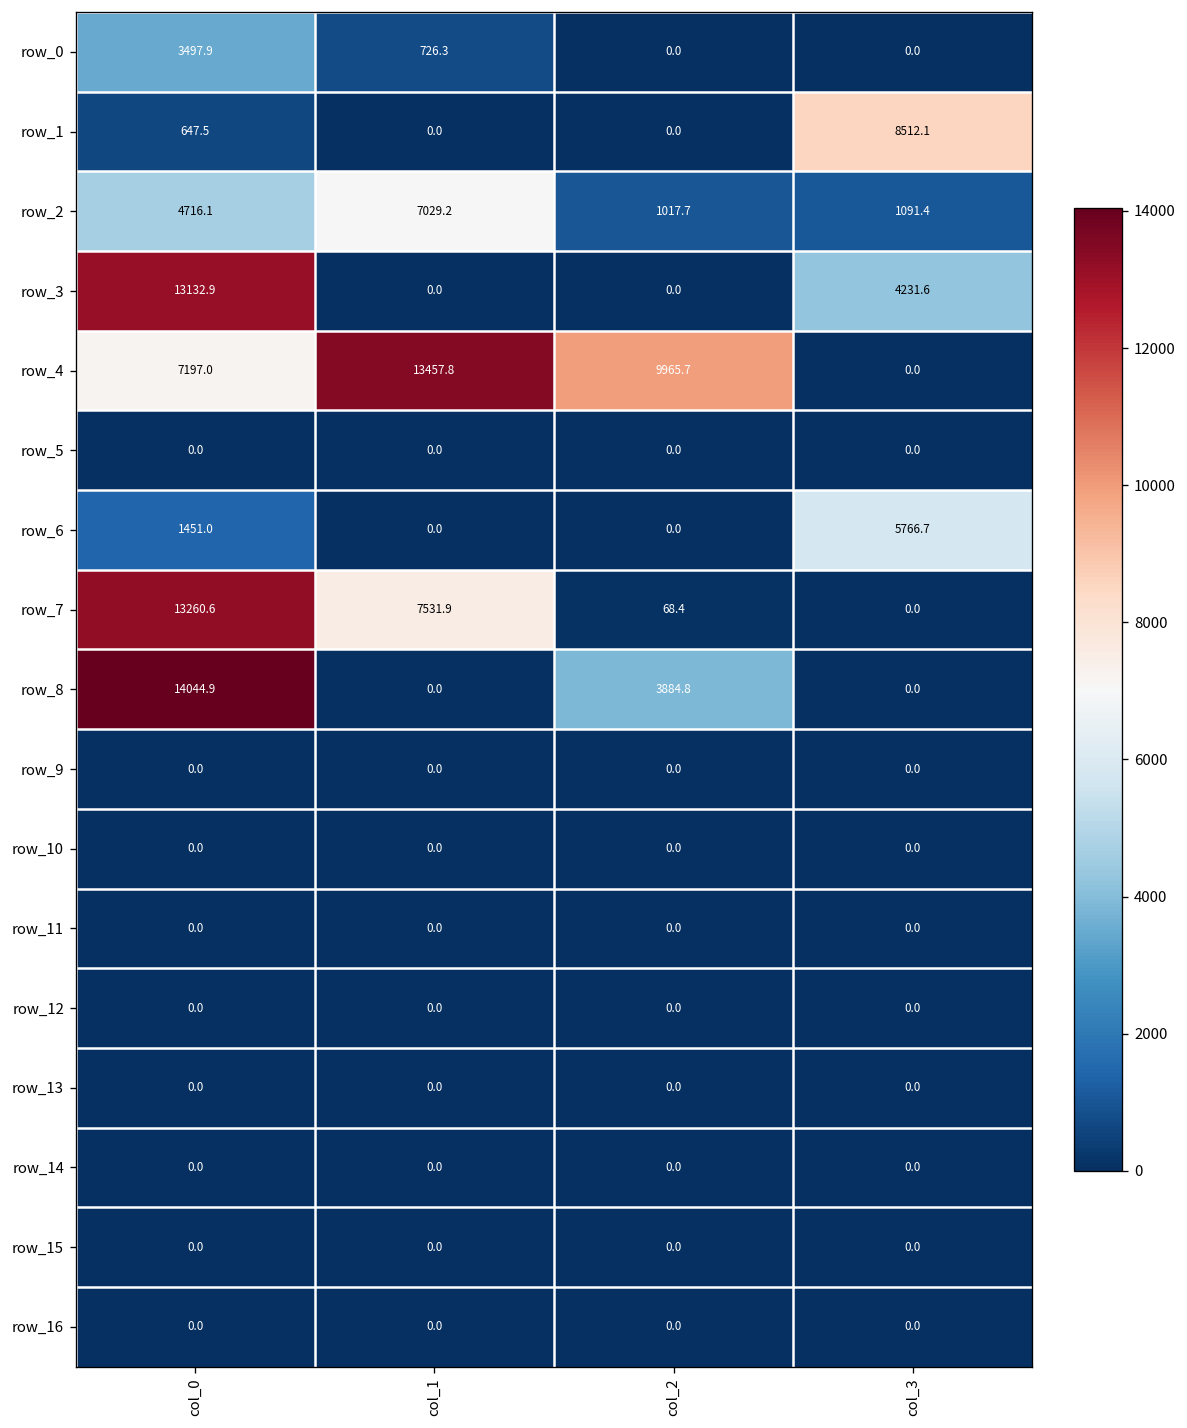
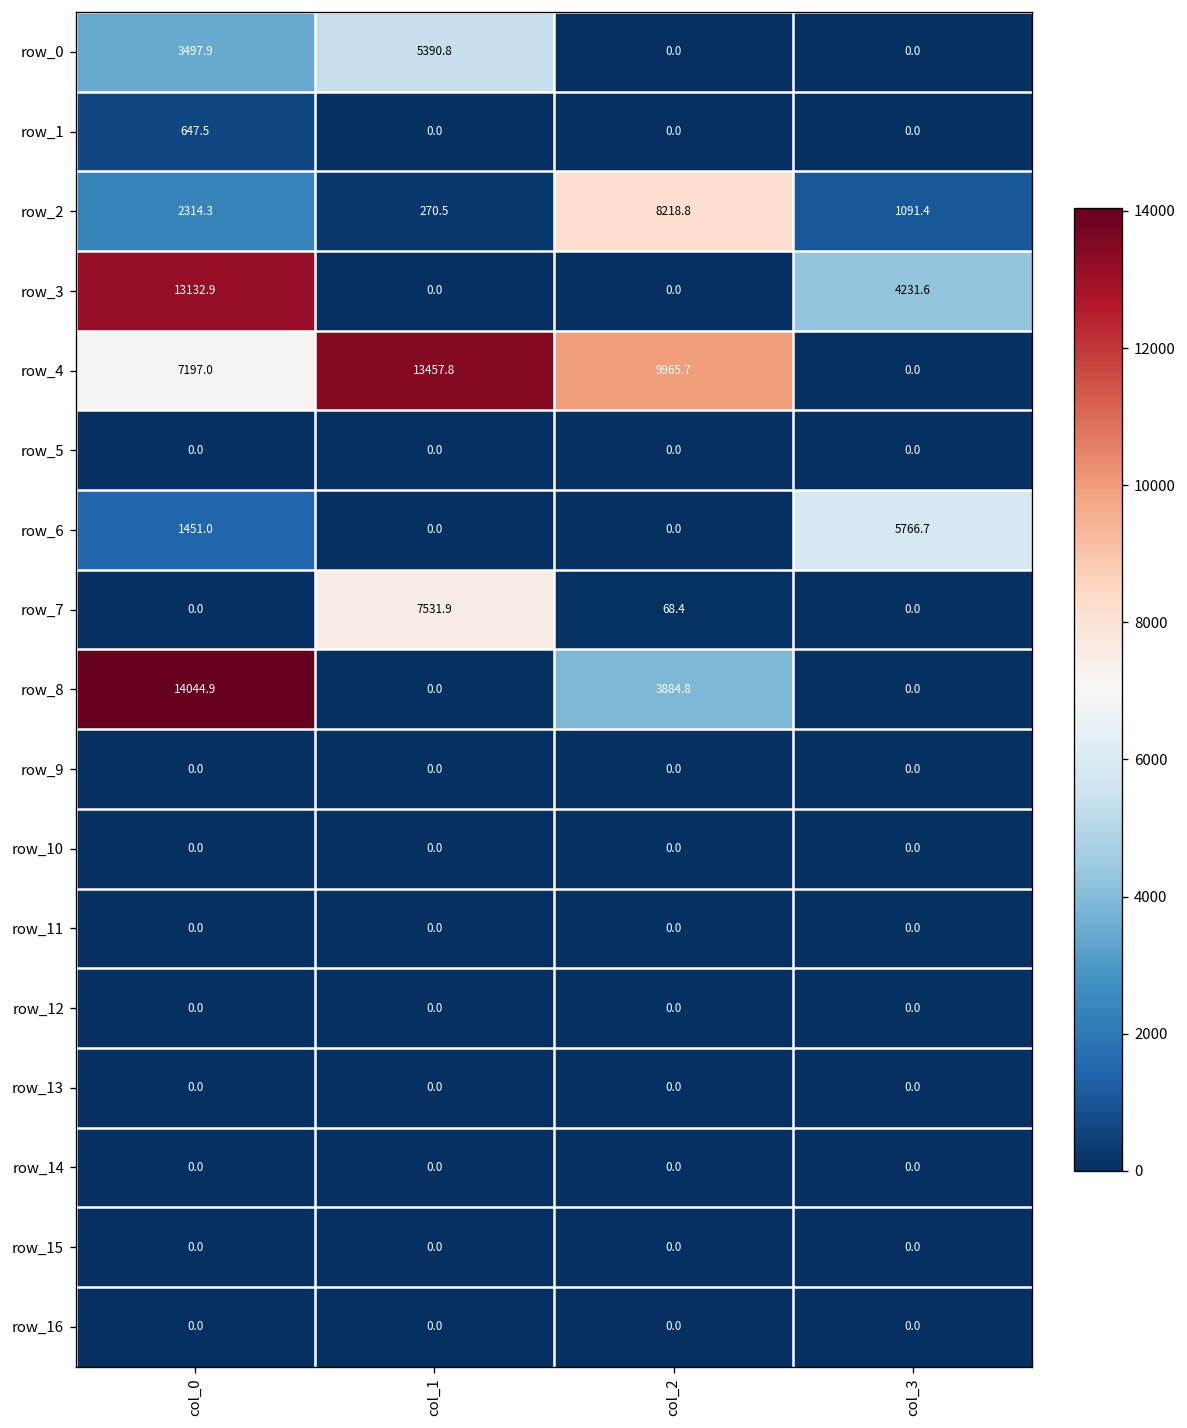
row_0, col_1: 726.3 -> 5390.8
row_1, col_3: 8512.1 -> 0.0
row_2, col_0: 4716.1 -> 2314.3
row_2, col_1: 7029.2 -> 270.5
row_2, col_2: 1017.7 -> 8218.8
row_7, col_0: 13260.6 -> 0.0
